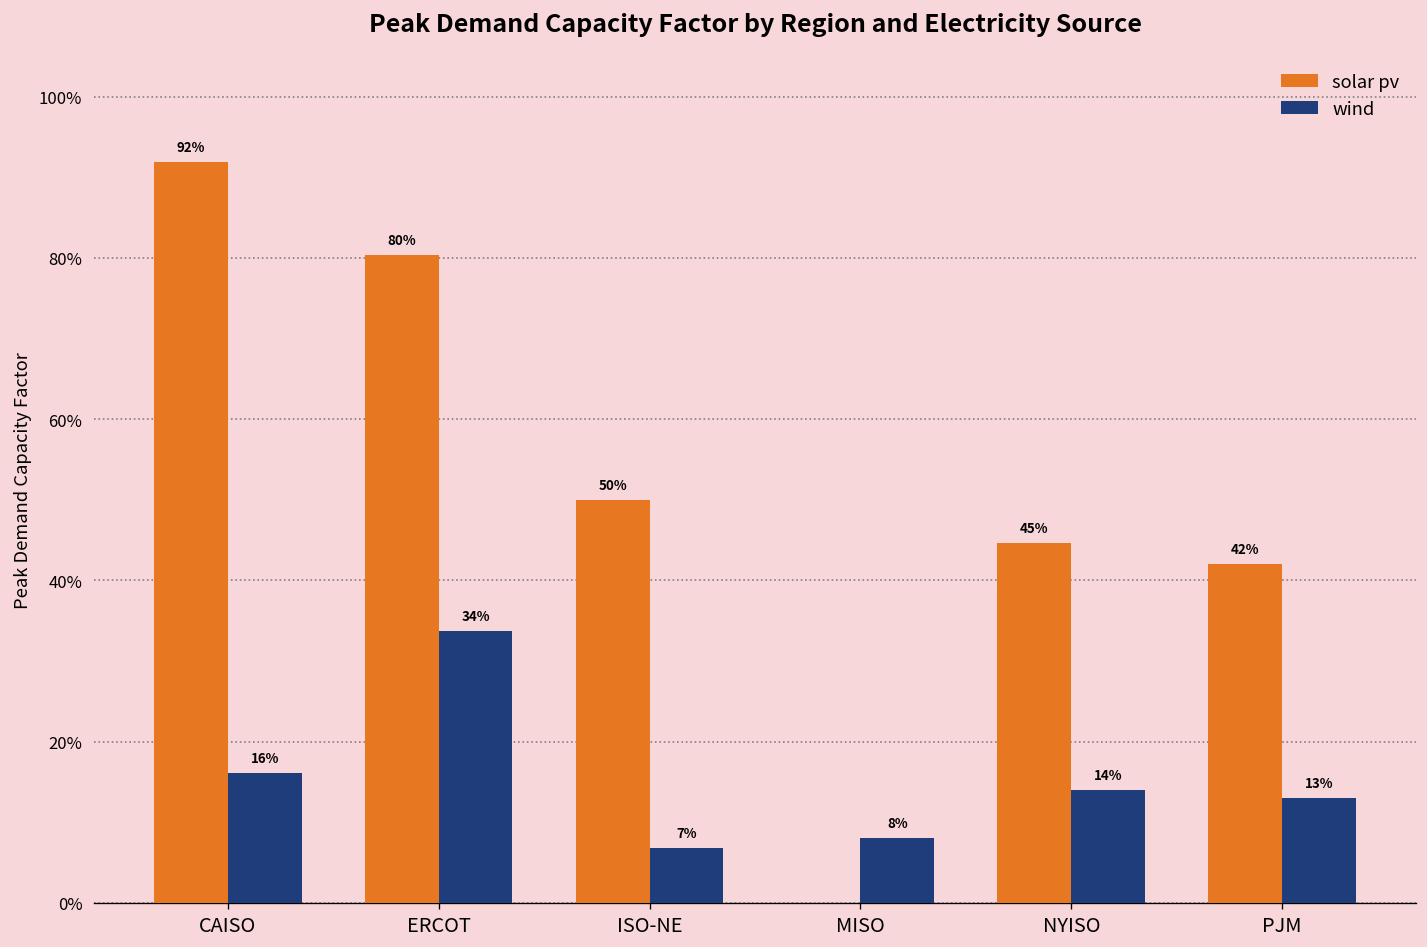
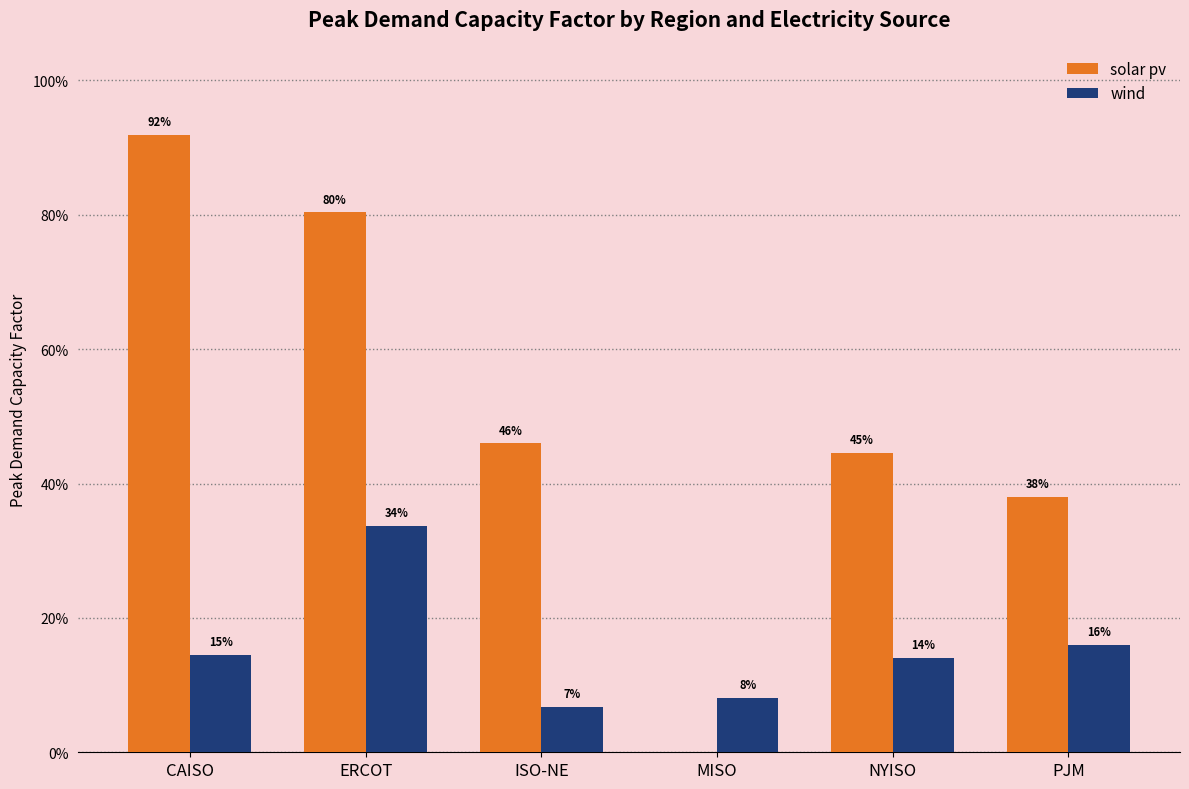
wind, CAISO: 16% -> 15%
solar pv, ISO-NE: 50% -> 46%
solar pv, PJM: 42% -> 38%
wind, PJM: 13% -> 16%
